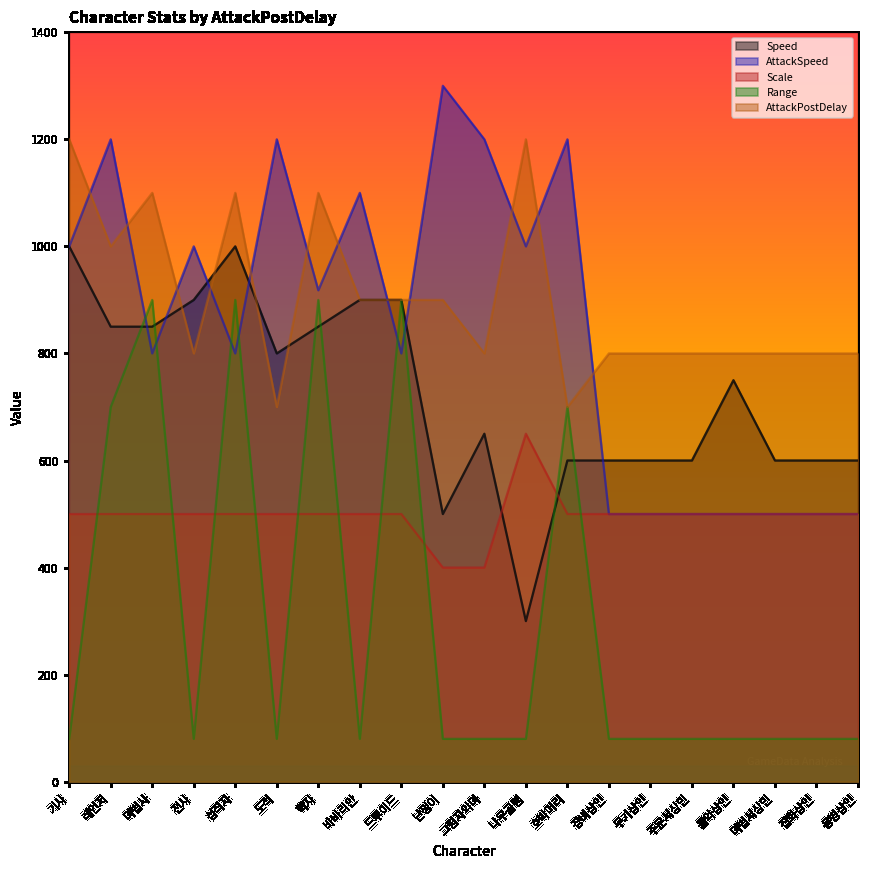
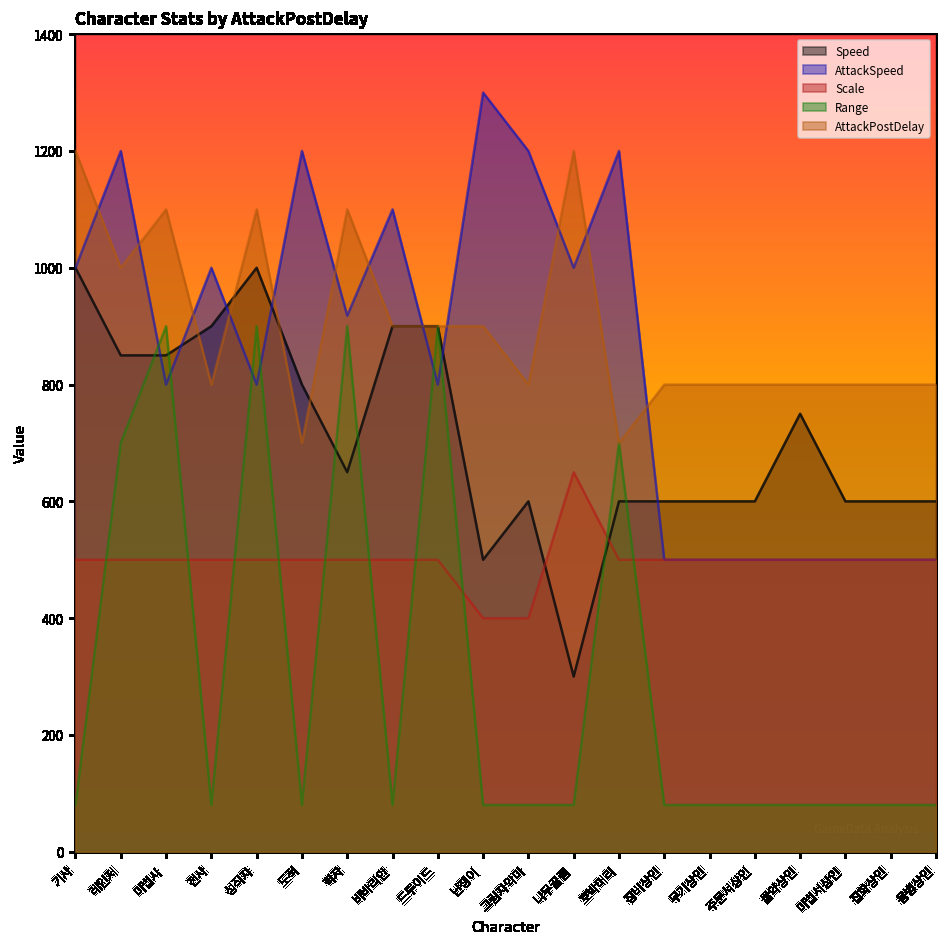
Speed, 학자: 850 -> 650
Speed, 그림자악마: 650 -> 600
